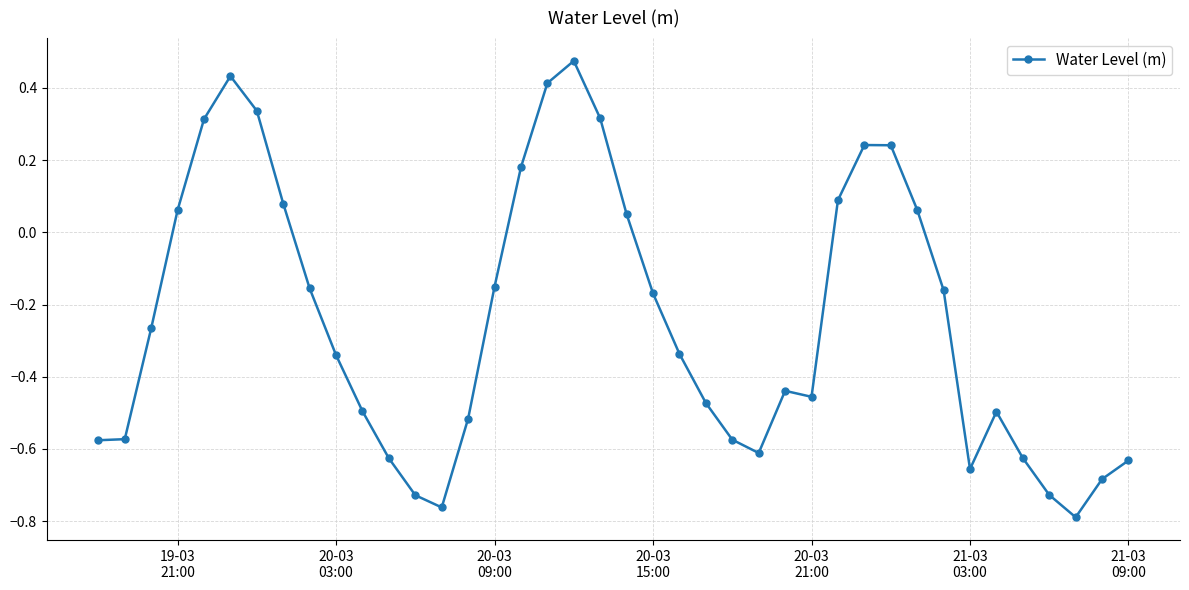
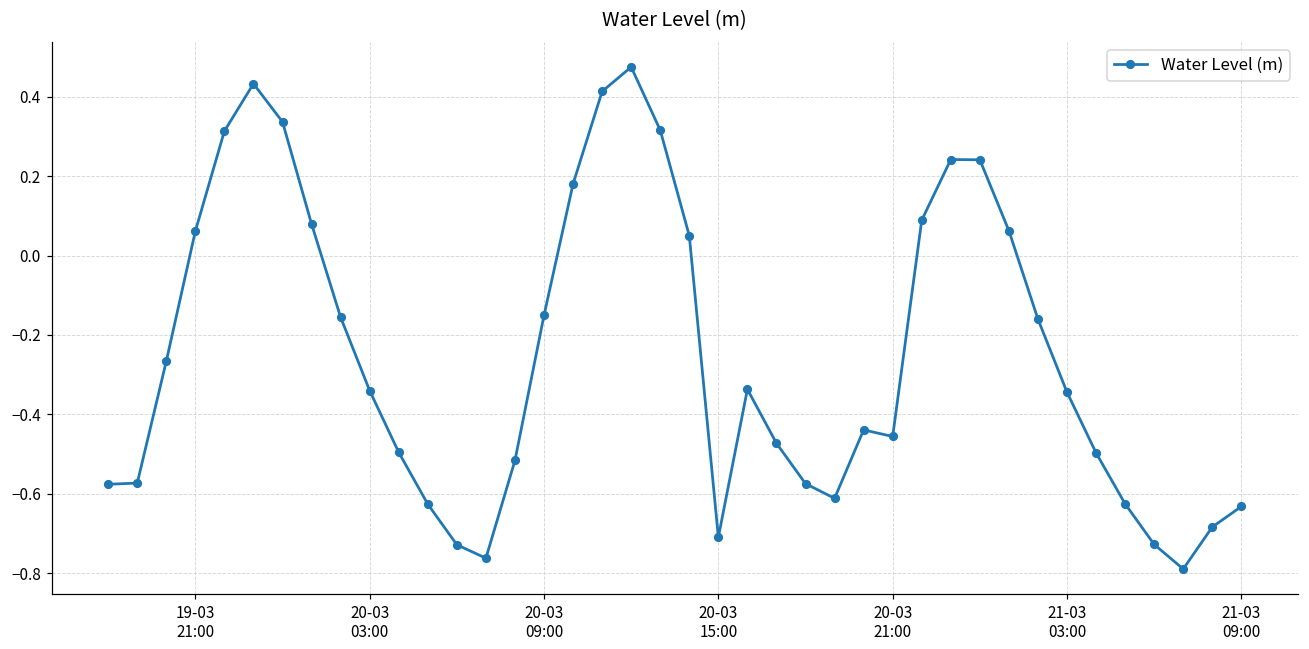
20-03 15:00: -0.17 -> -0.71
21-03 03:00: -0.66 -> -0.34
